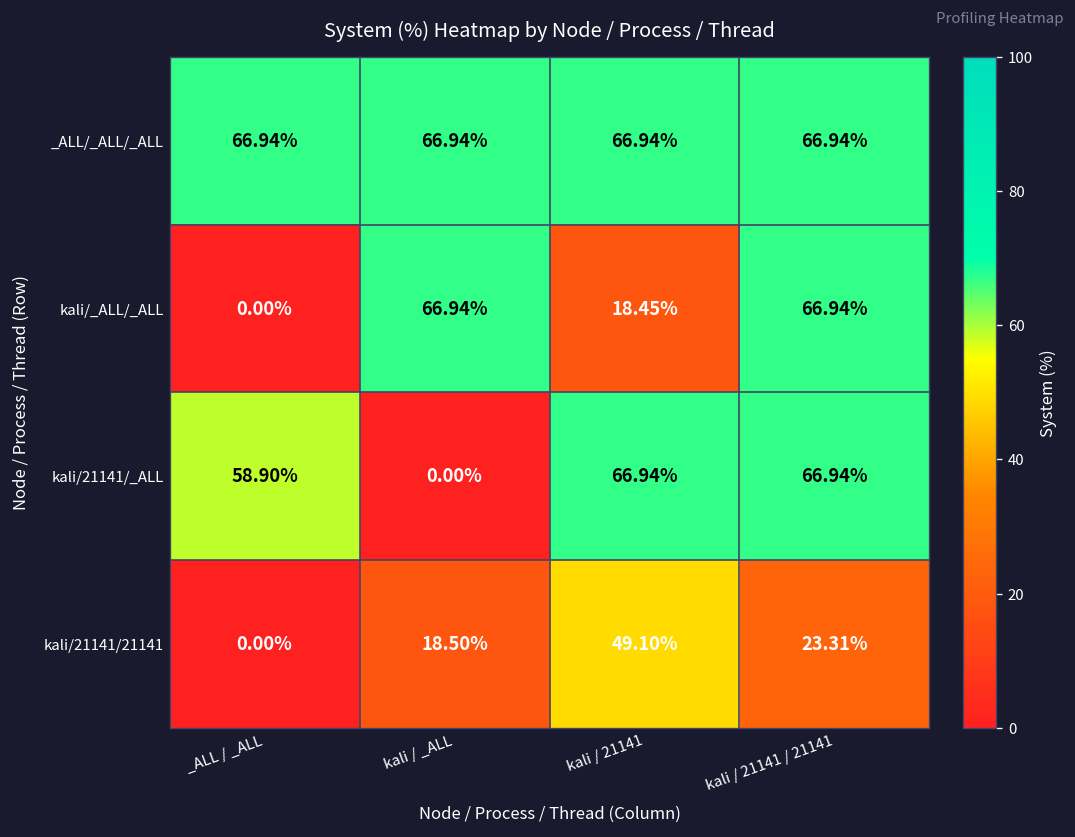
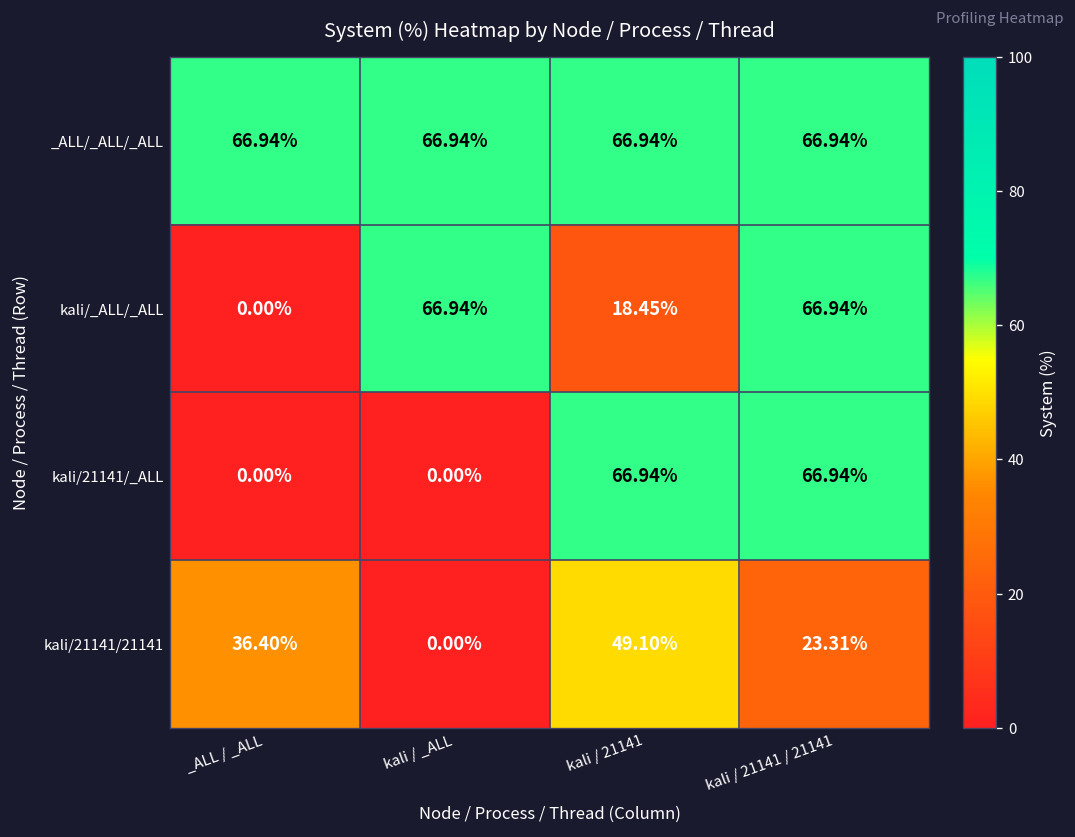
kali/21141/_ALL, _ALL / _ALL: 58.90% -> 0.00%
kali/21141/21141, _ALL / _ALL: 0.00% -> 36.40%
kali/21141/21141, kali / _ALL: 18.50% -> 0.00%
